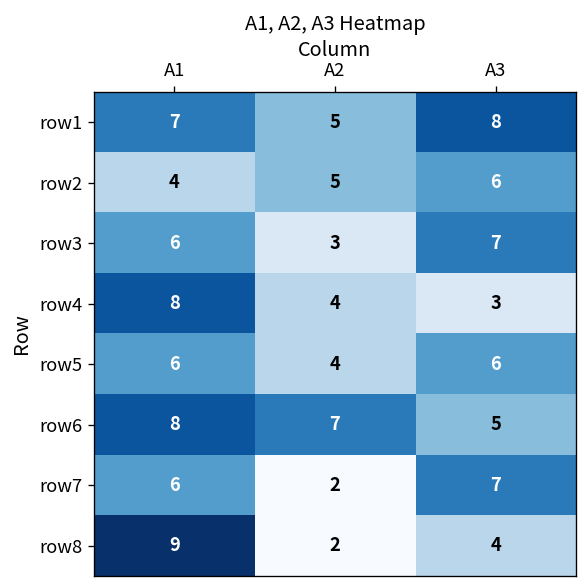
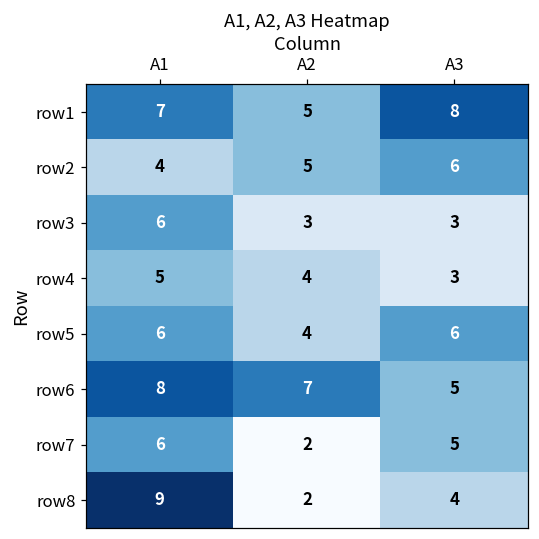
row3, A3: 7 -> 3
row4, A1: 8 -> 5
row7, A3: 7 -> 5
